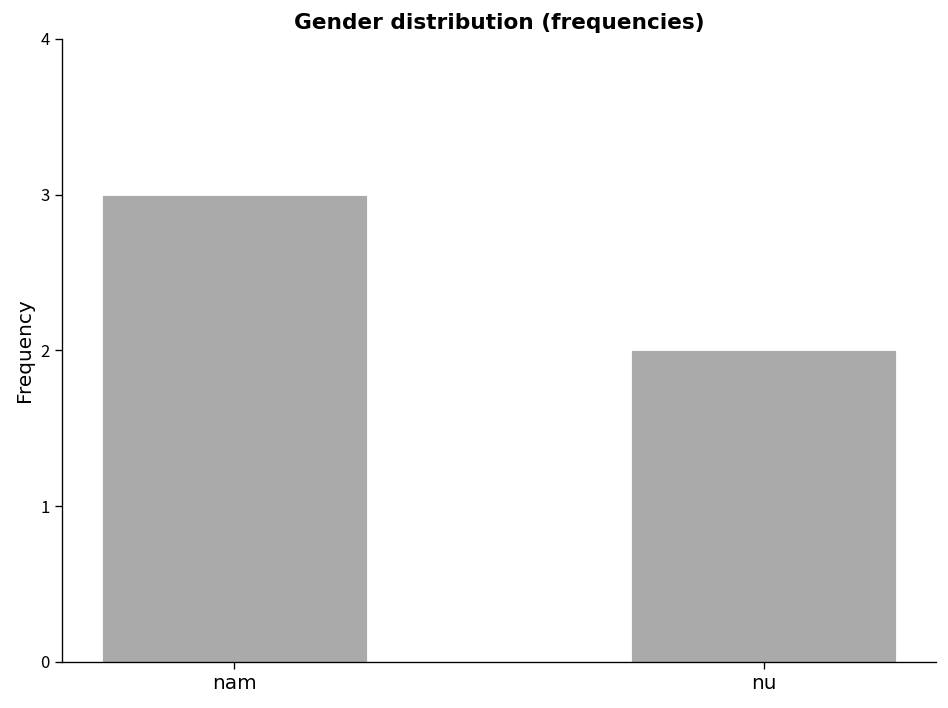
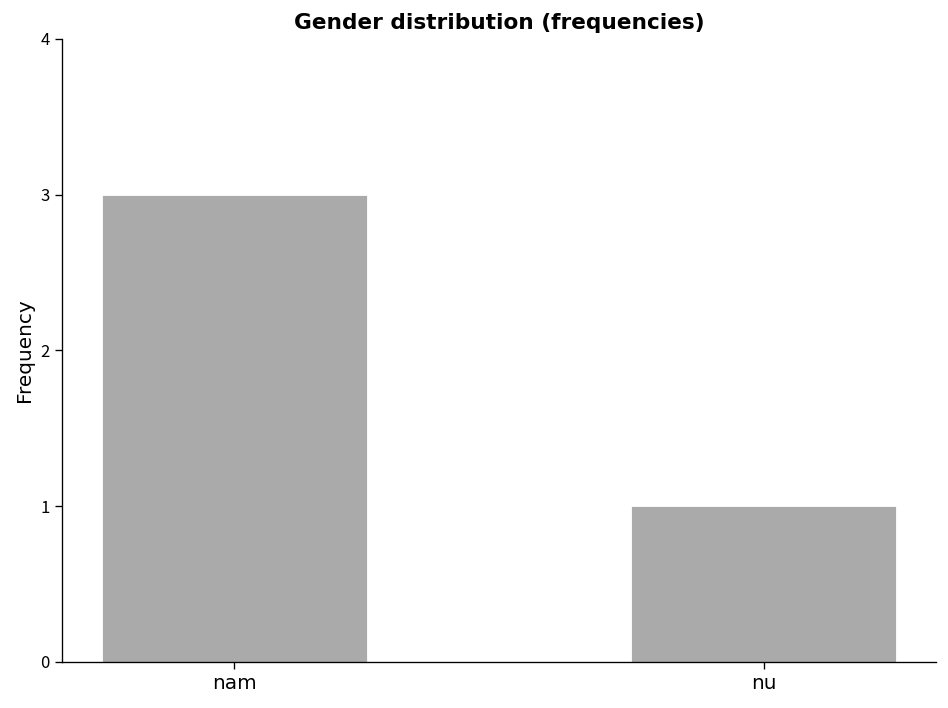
nu: 2 -> 1
